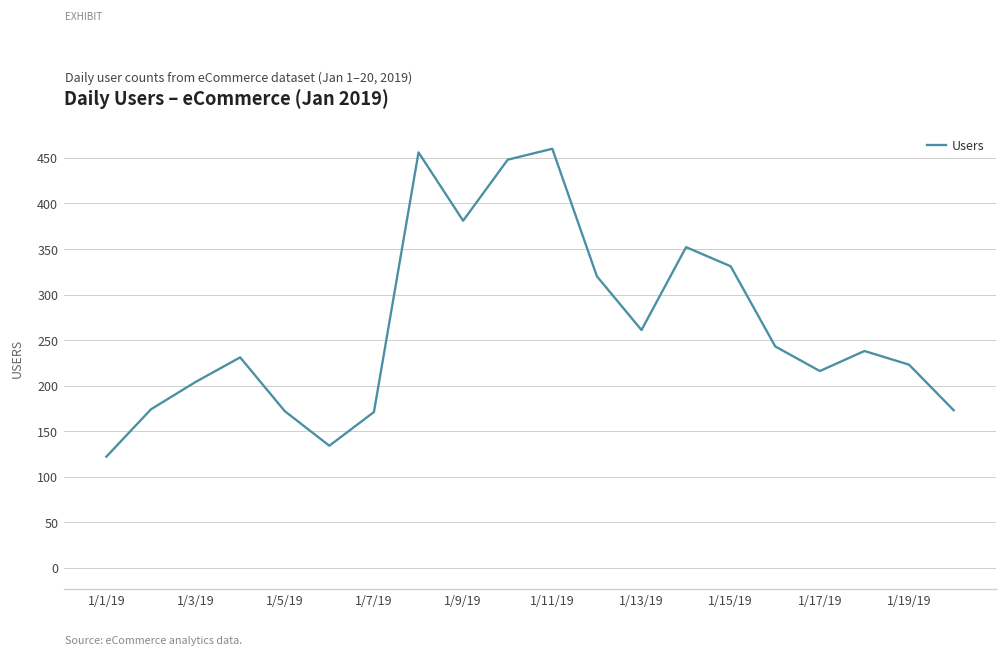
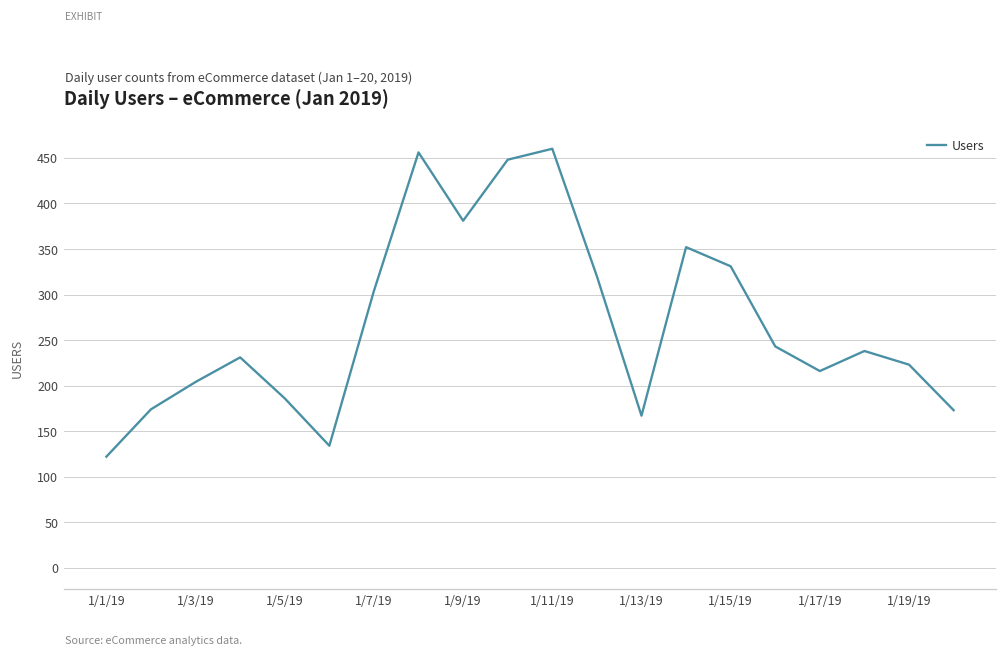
1/5/19: 170 -> 190
1/7/19: 170 -> 300
1/13/19: 260 -> 170
